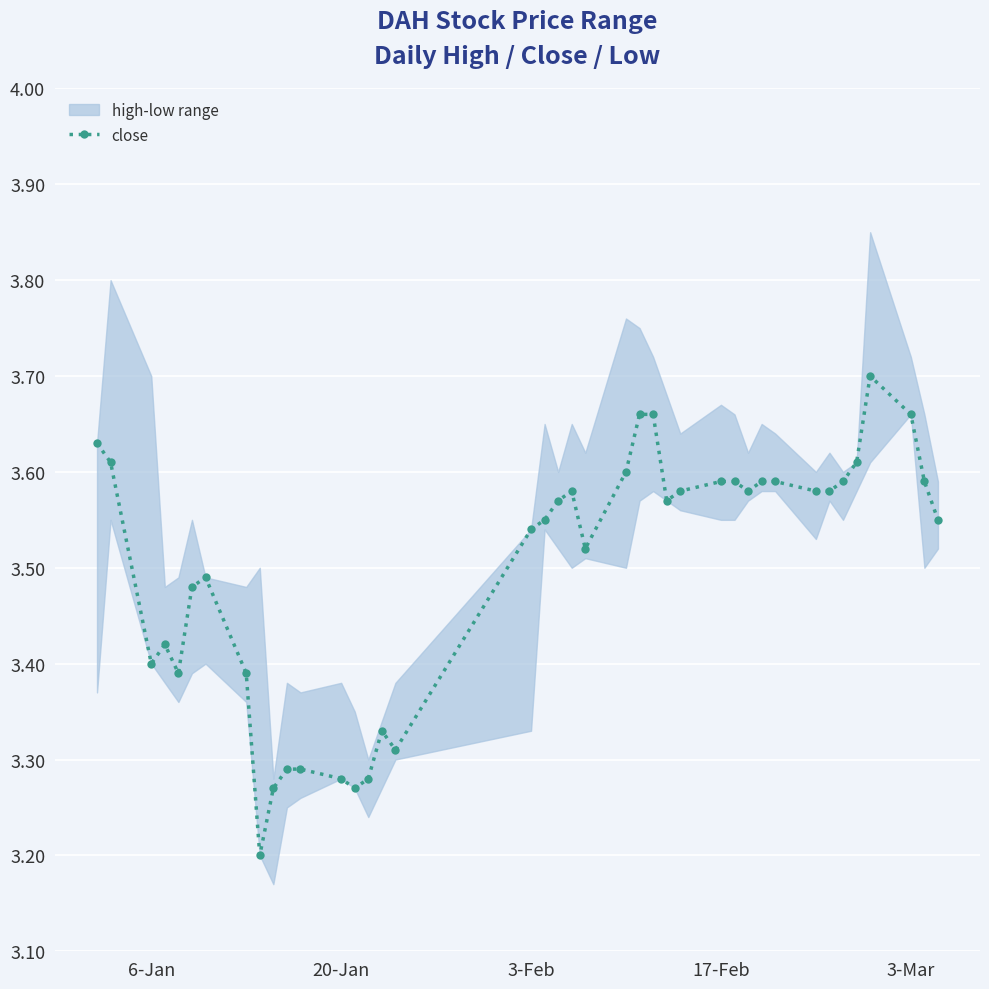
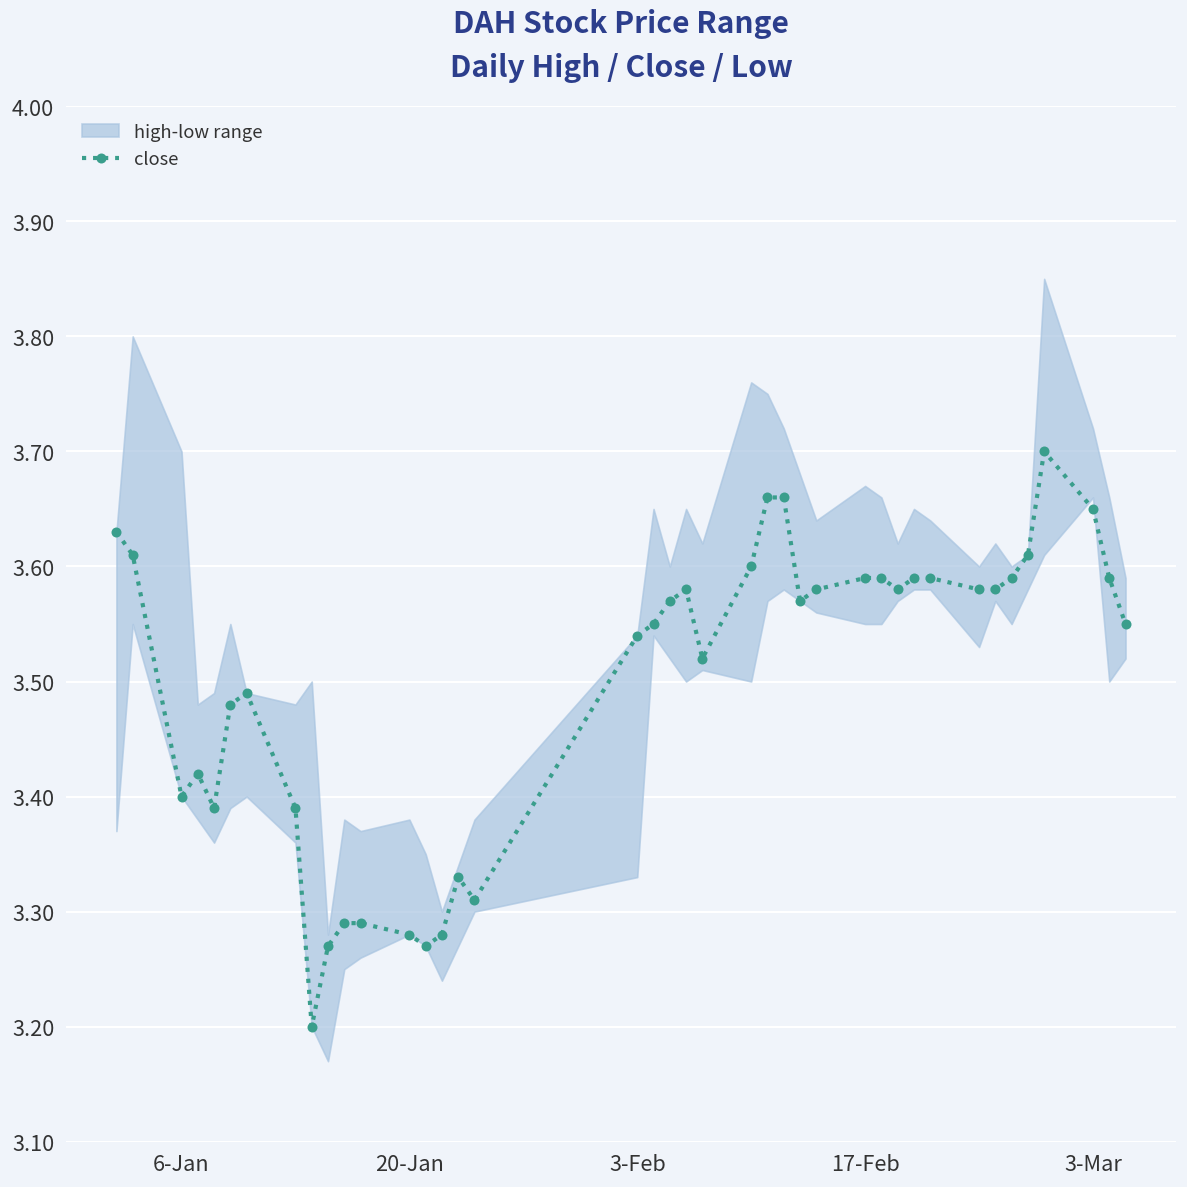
close, 3-Mar: 3.66 -> 3.65
